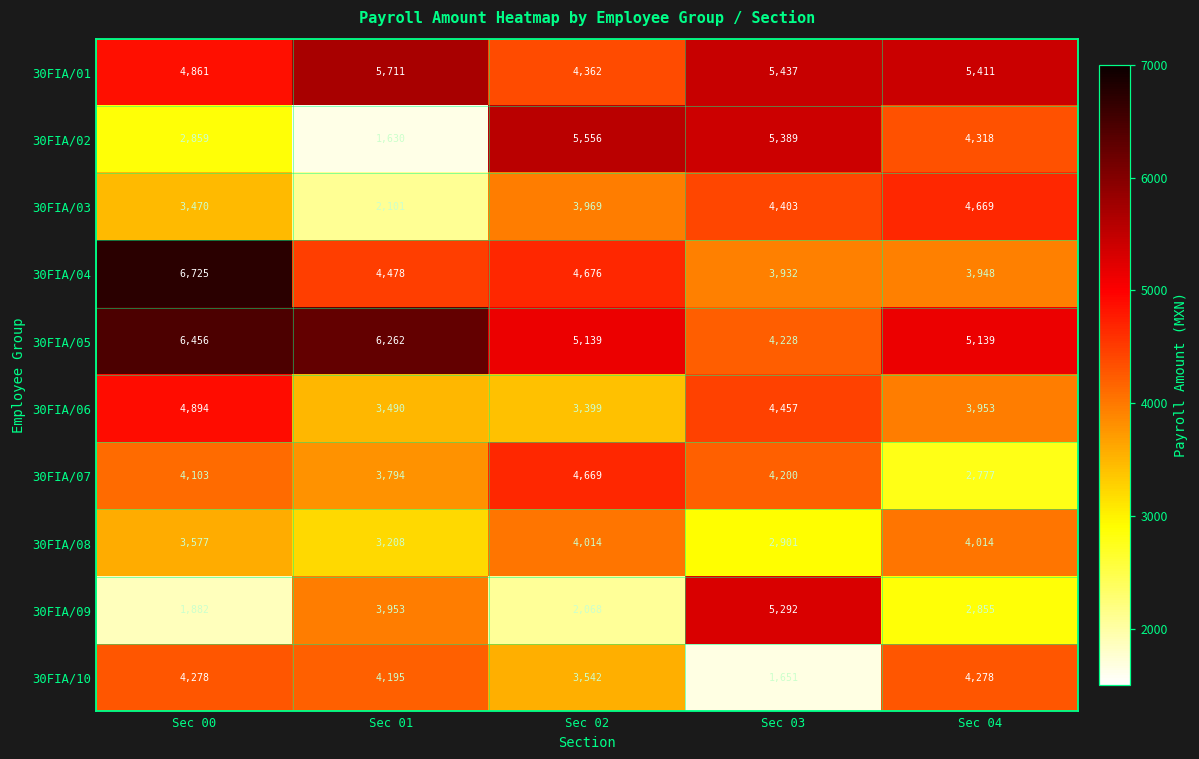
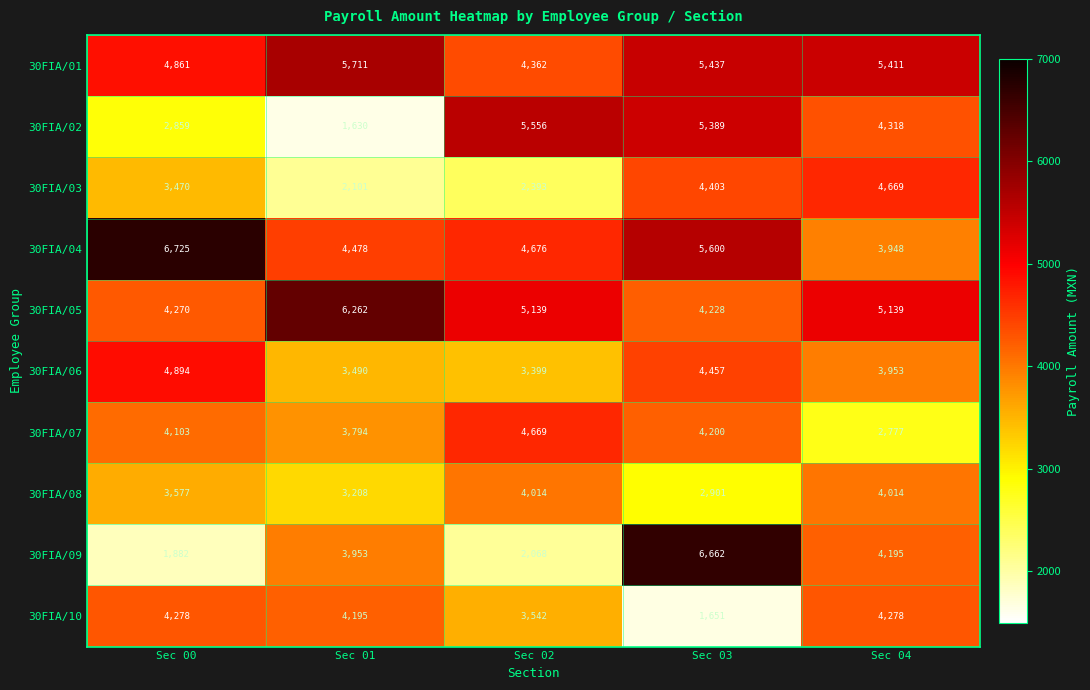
30FIA/03, Sec 02: 3,969 -> 2,393
30FIA/04, Sec 03: 3,932 -> 5,600
30FIA/05, Sec 00: 6,456 -> 4,270
30FIA/09, Sec 03: 5,292 -> 6,662
30FIA/09, Sec 04: 2,855 -> 4,195
